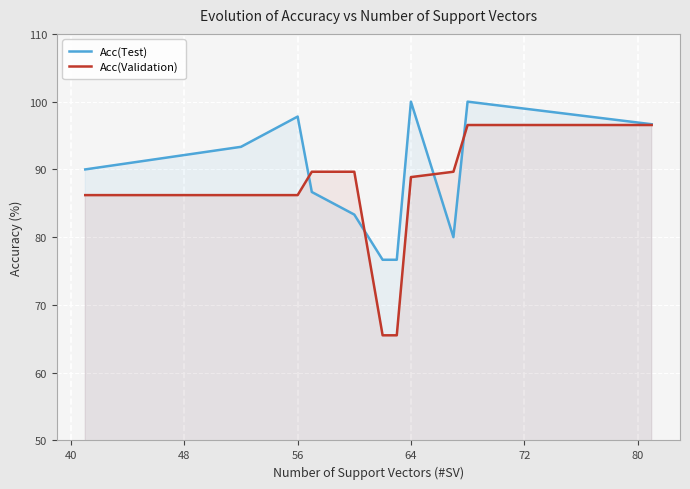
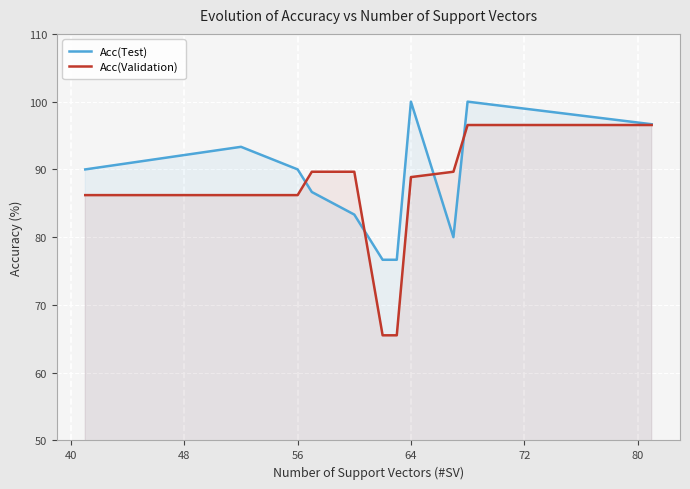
Acc(Test), 56: 98 -> 90
